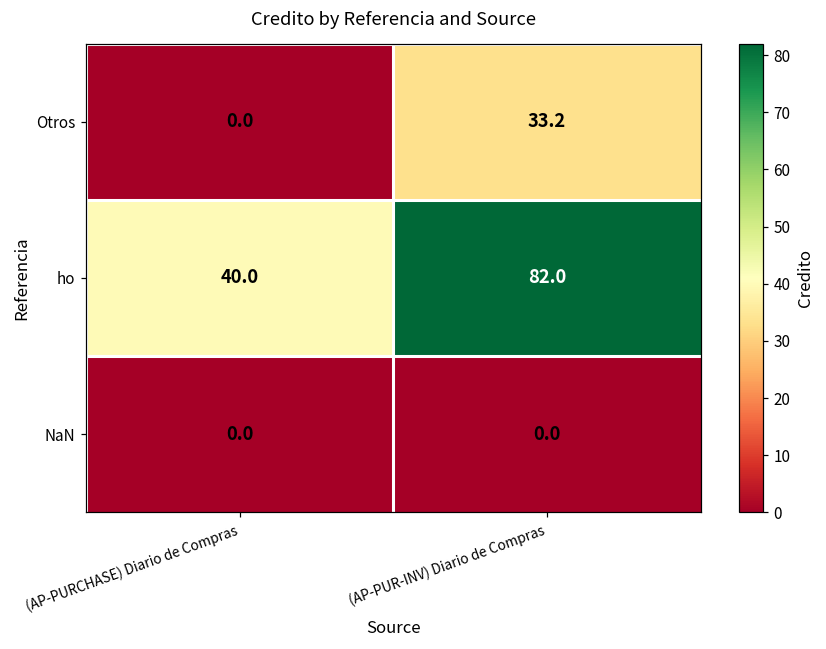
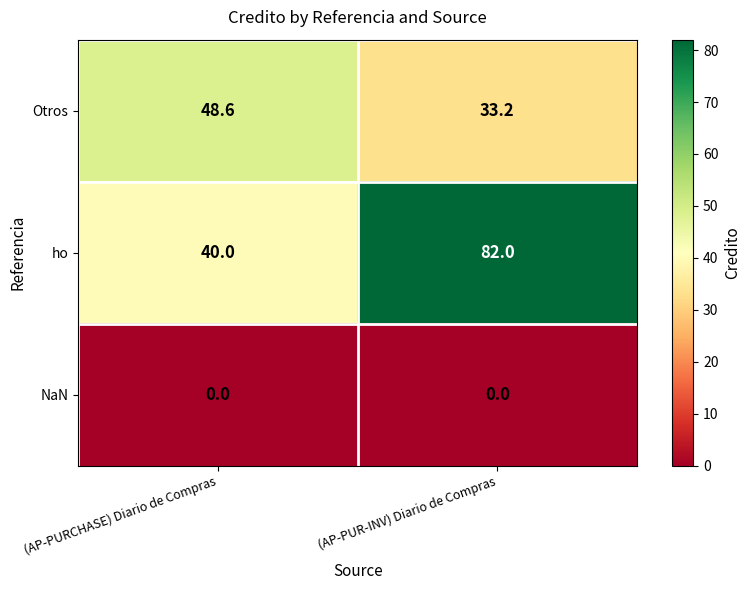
Otros, (AP-PURCHASE) Diario de Compras: 0.0 -> 48.6
